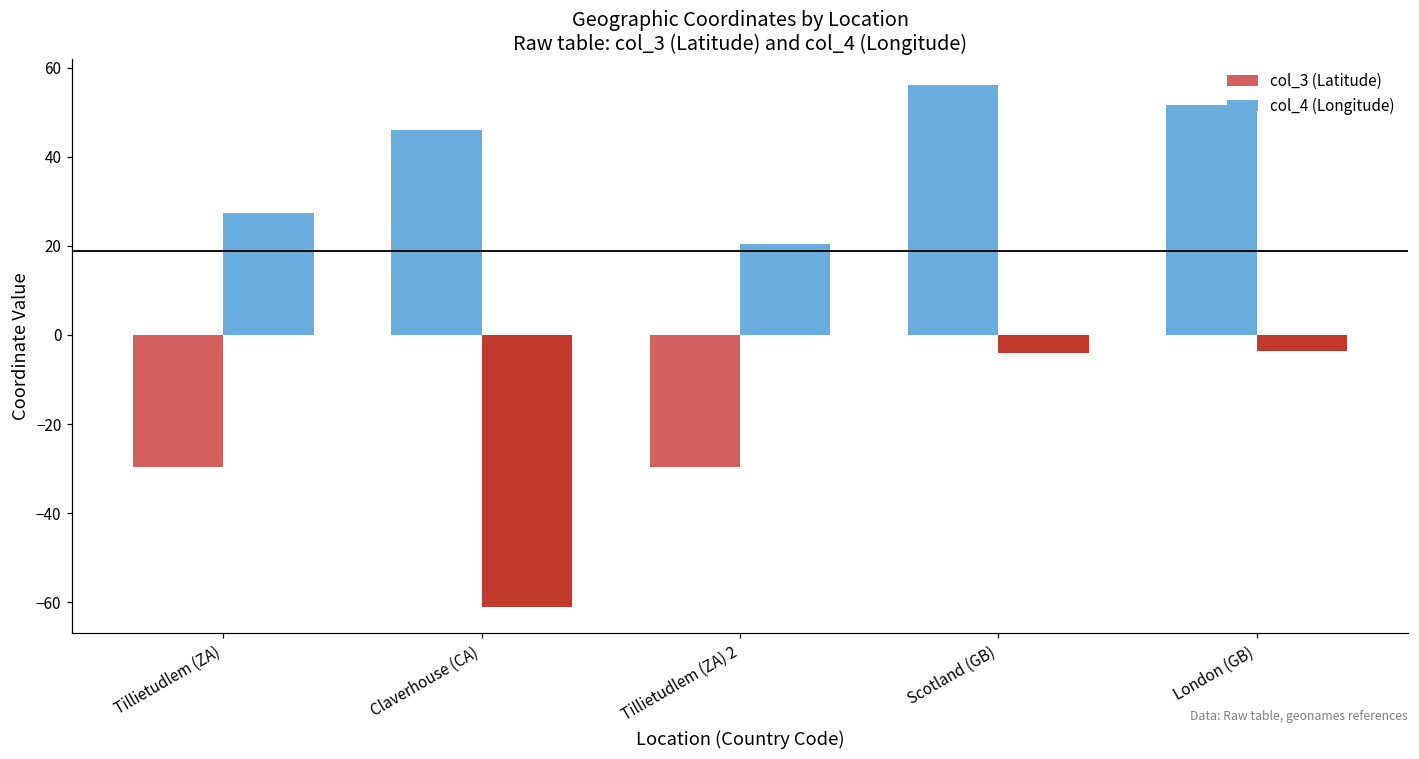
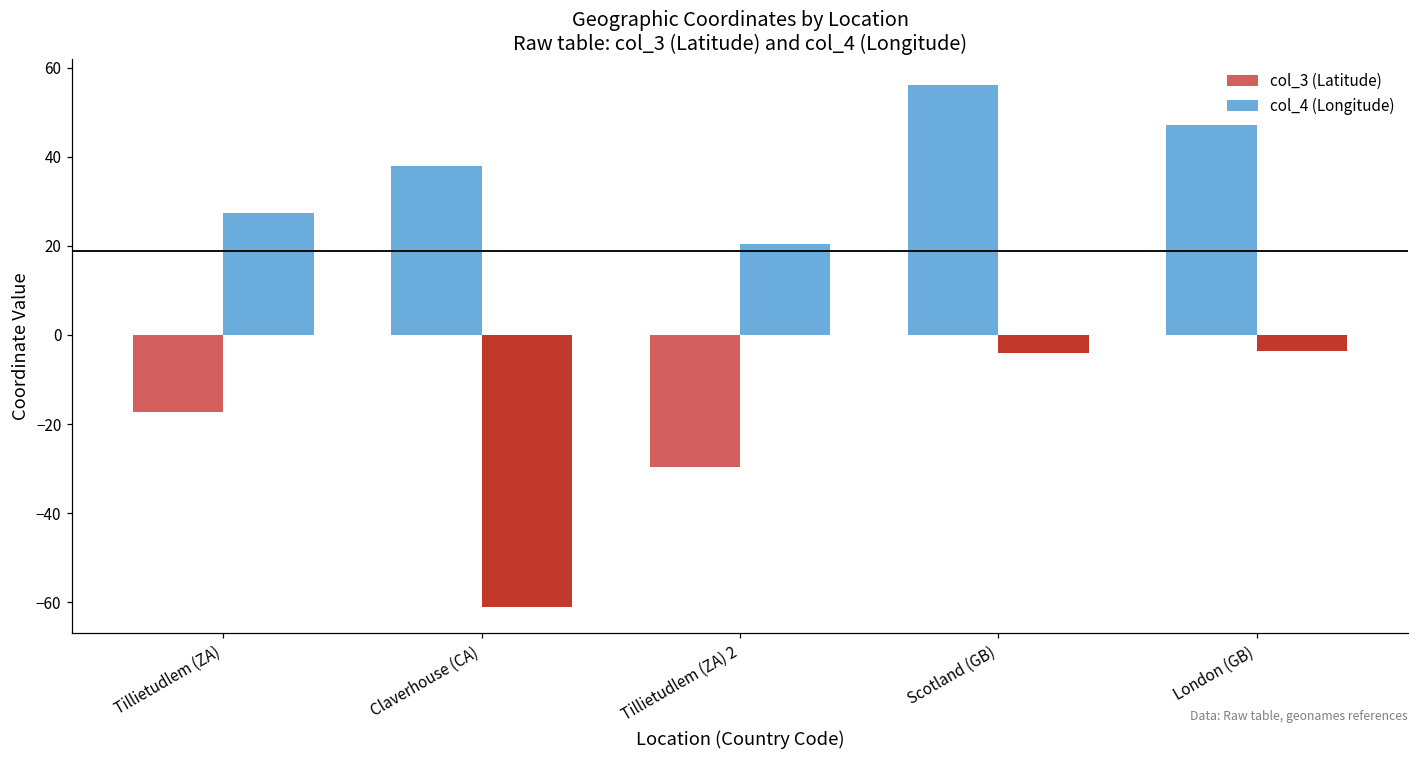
col_3 (Latitude), Tillietudlem (ZA): -30 -> -17
col_3 (Latitude), Claverhouse (CA): 46 -> 38
col_3 (Latitude), London (GB): 52 -> 47
